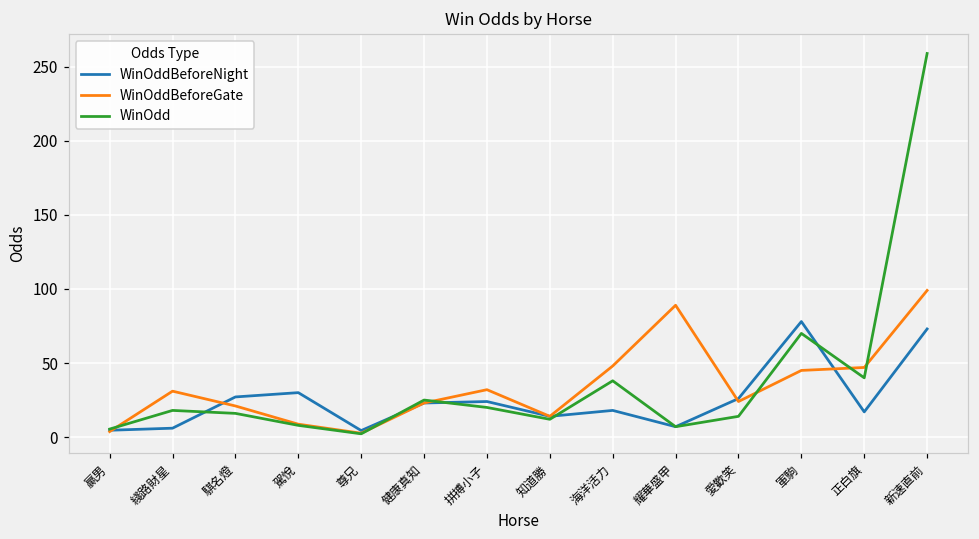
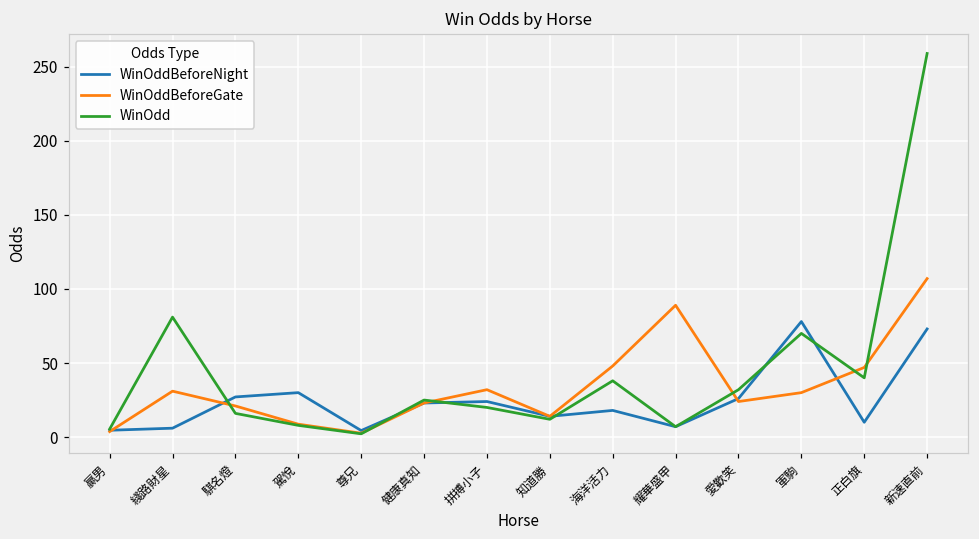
WinOdd, 綫路財星: 18 -> 81
WinOdd, 愛歡笑: 14 -> 32
WinOddBeforeGate, 軍駒: 45 -> 30
WinOddBeforeNight, 正白旗: 17 -> 10
WinOddBeforeGate, 新速直前: 99 -> 107
